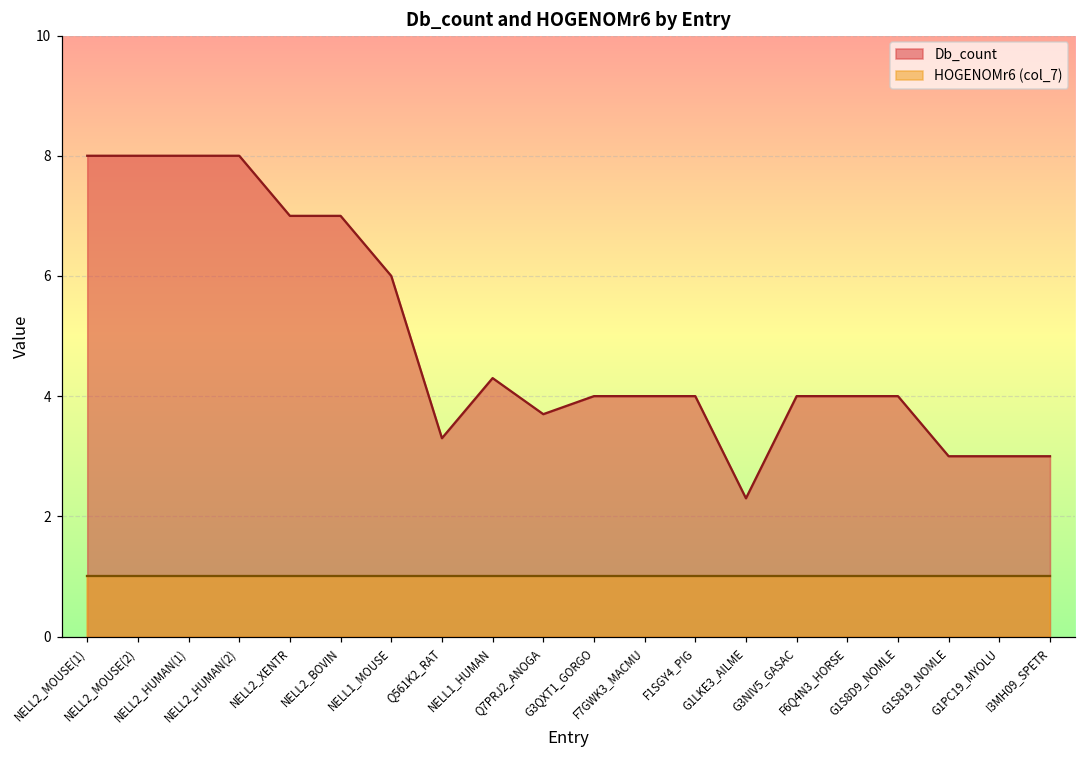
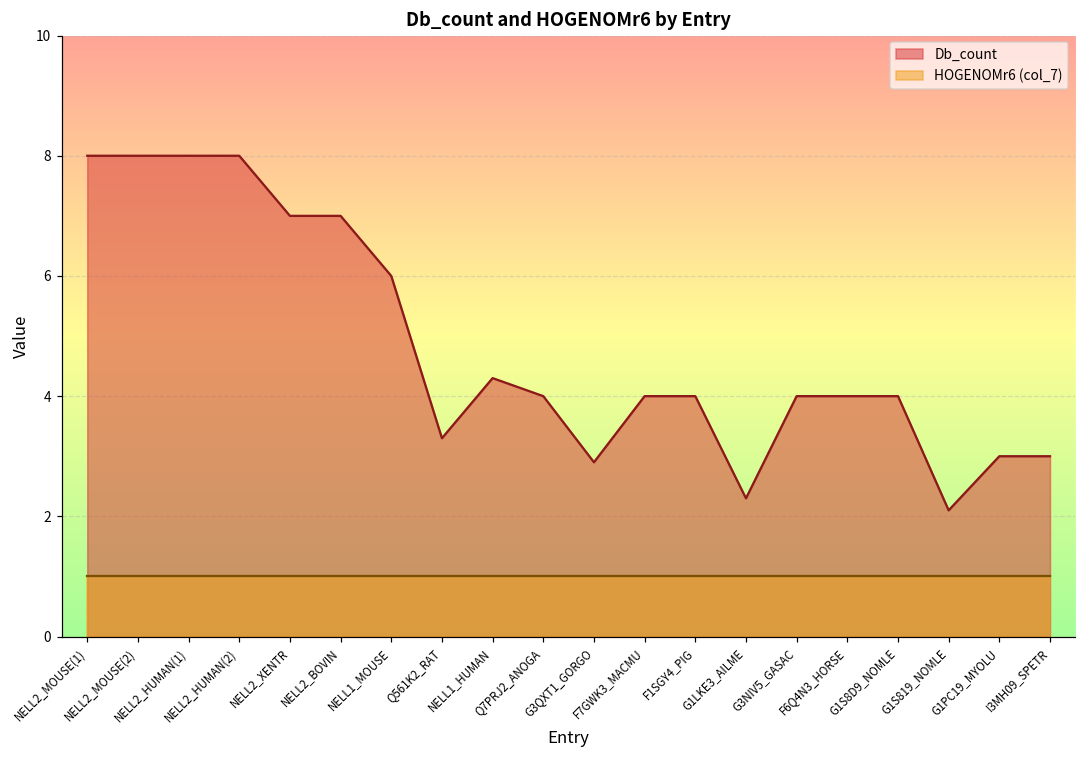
Db_count, Q7PRJ2_ANOGA: 3.7 -> 4.0
Db_count, G3QXT1_GORGO: 4.0 -> 2.9
Db_count, G1S819_NOMLE: 3.0 -> 2.1
